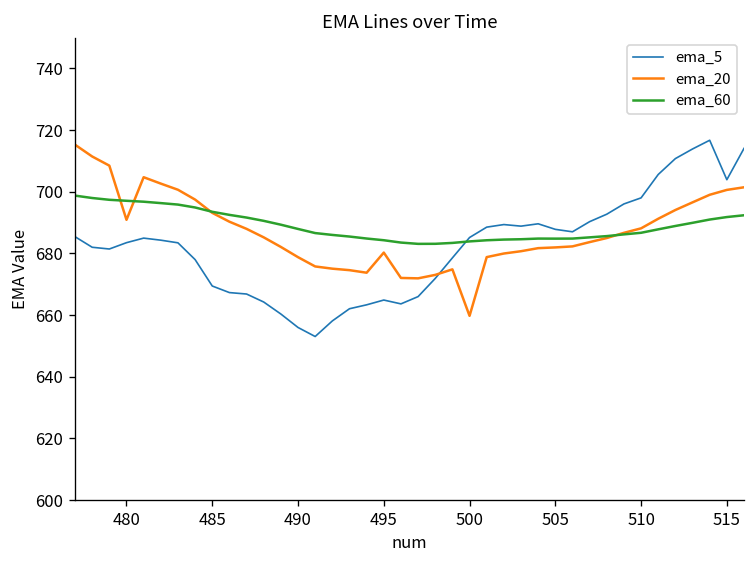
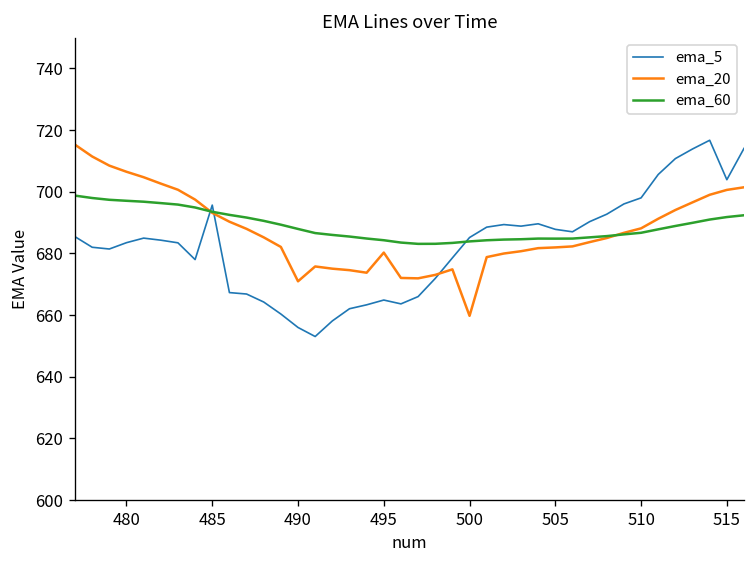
ema_20, 480: 691 -> 706
ema_5, 485: 669 -> 696
ema_20, 490: 679 -> 671
